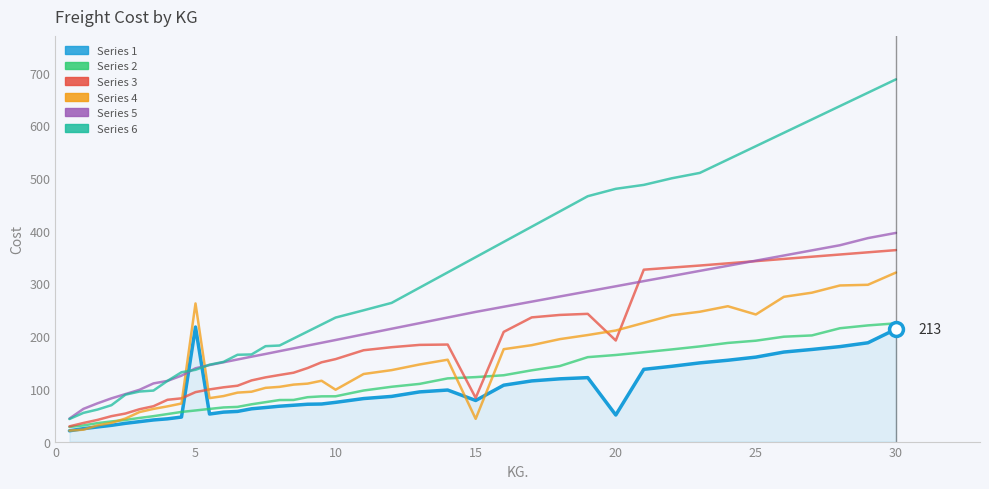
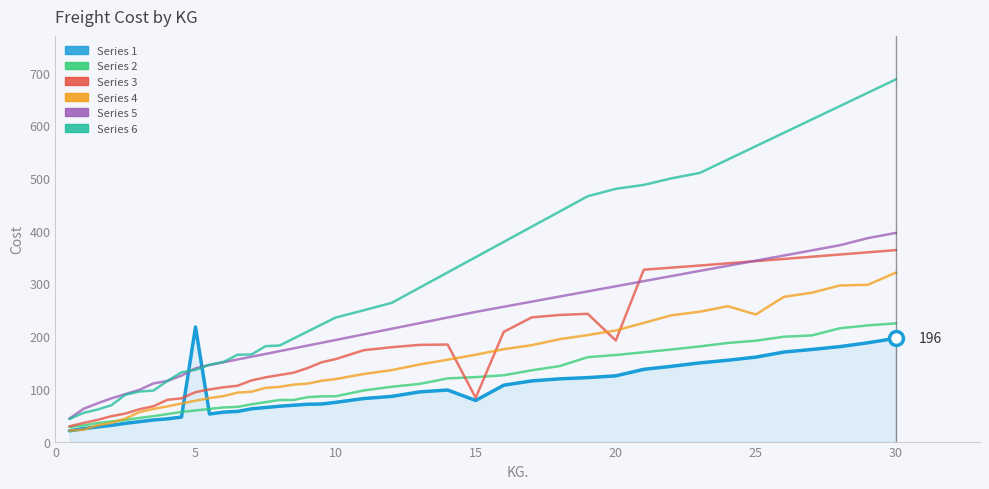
Series 4, 5: 260 -> 80
Series 4, 10: 100 -> 120
Series 4, 15: 40 -> 160
Series 1, 20: 50 -> 120
Series 1, 30: 213 -> 196
